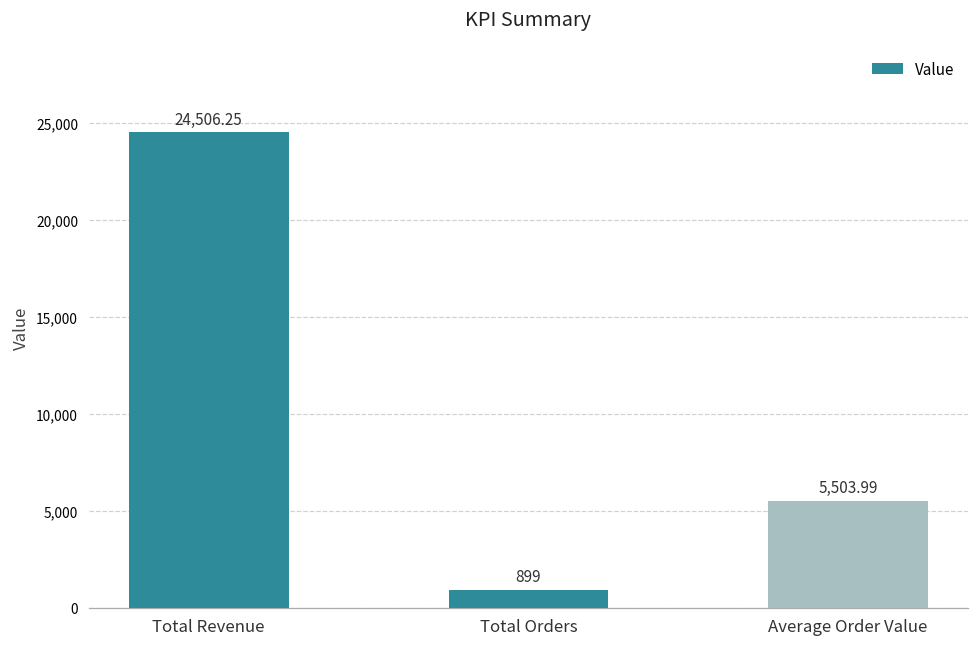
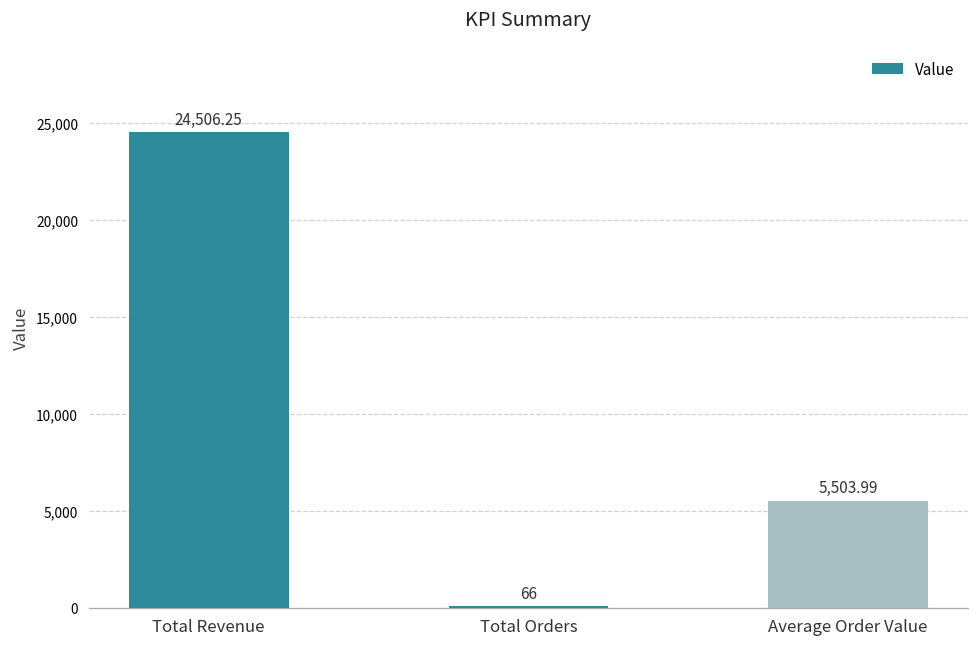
Total Orders: 899 -> 66
